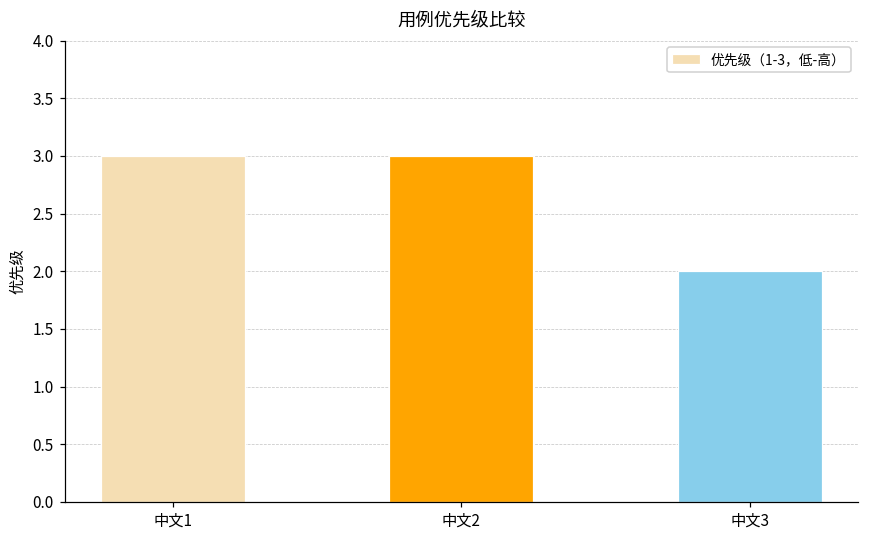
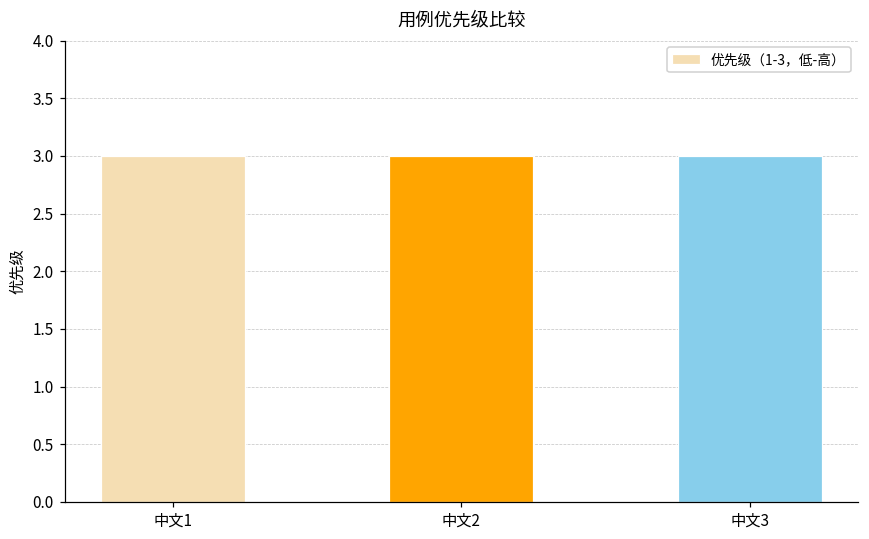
中文3: 2 -> 3
